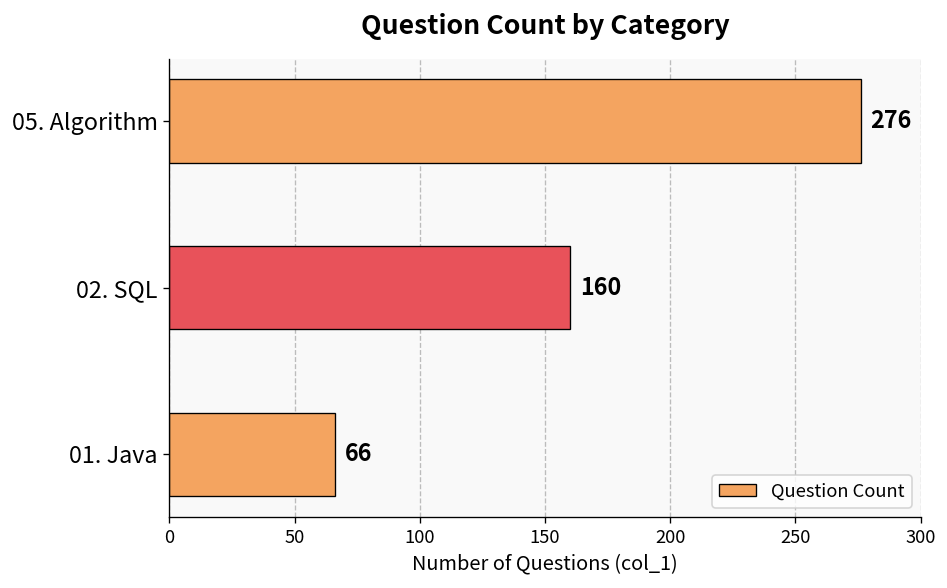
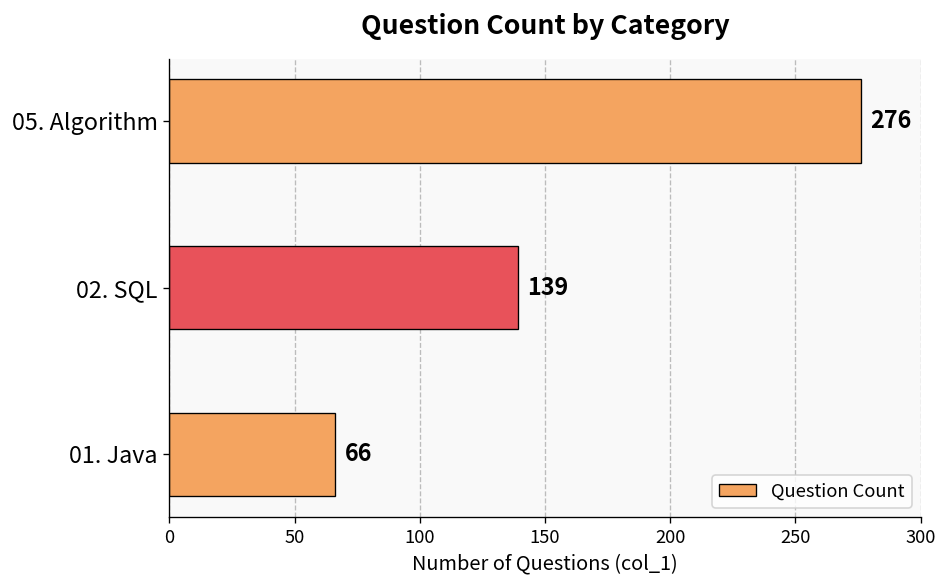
02. SQL: 160 -> 139
